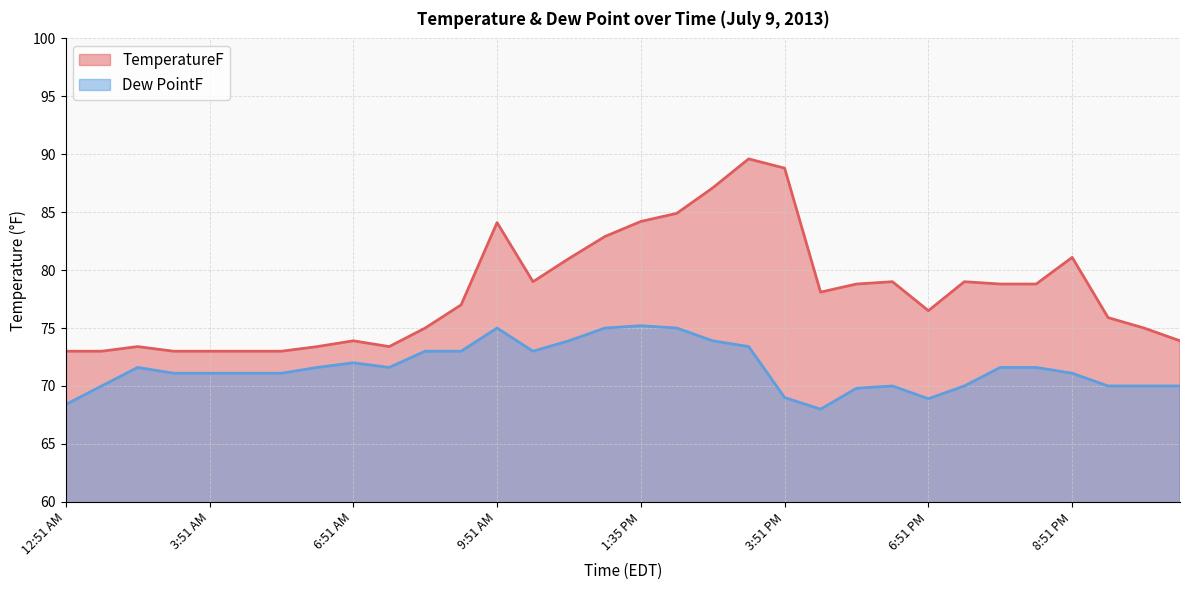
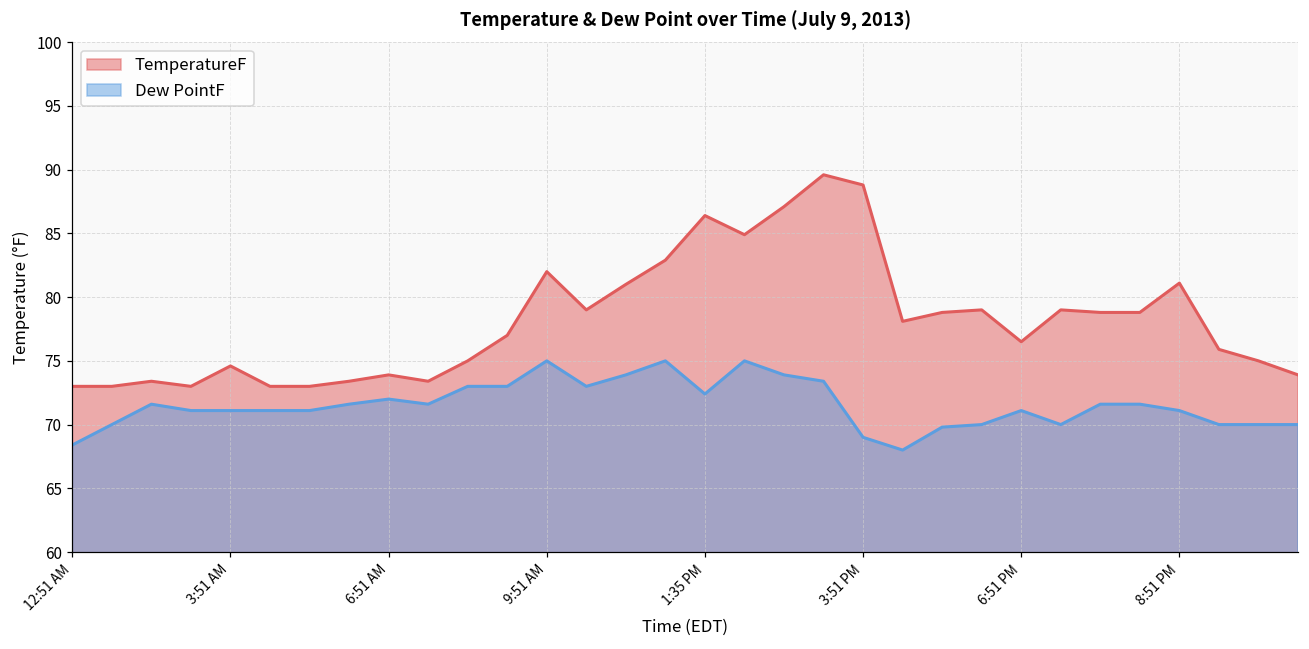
TemperatureF, 3:51 AM: 73.0 -> 74.6
TemperatureF, 9:51 AM: 84.1 -> 82.0
TemperatureF, 1:35 PM: 84.2 -> 86.4
Dew PointF, 1:35 PM: 75.2 -> 72.4
Dew PointF, 6:51 PM: 68.9 -> 71.1
